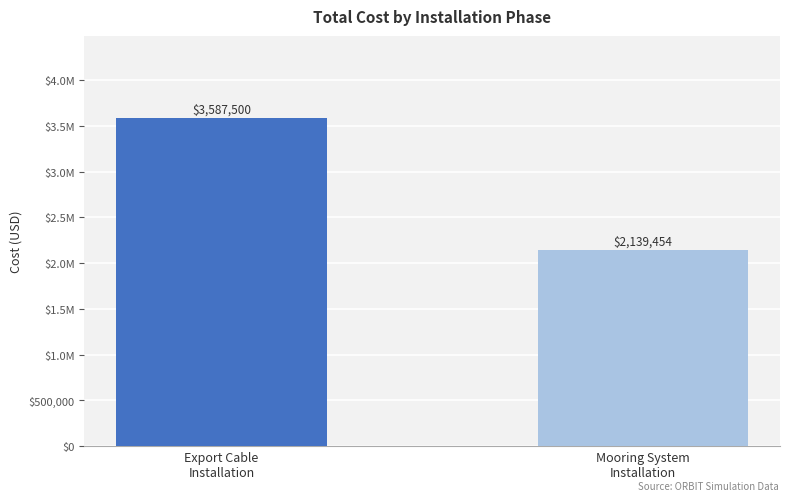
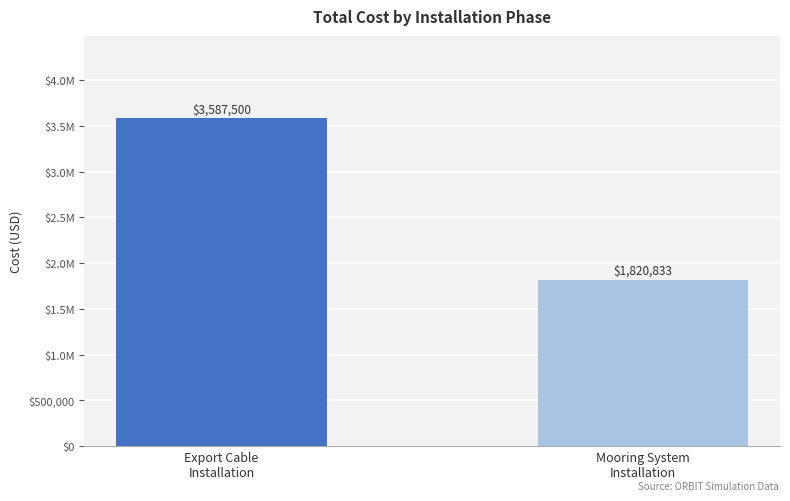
Mooring System Installation: $2,139,454 -> $1,820,833
